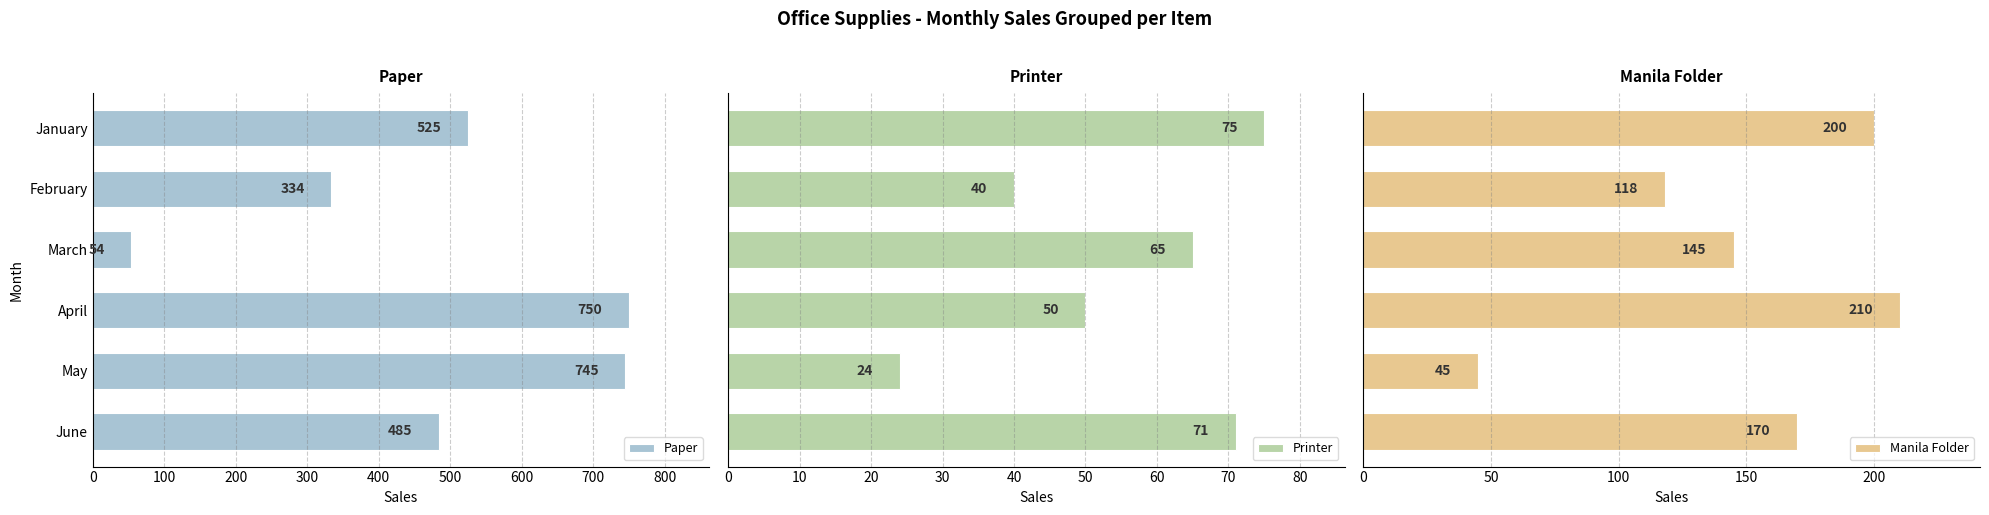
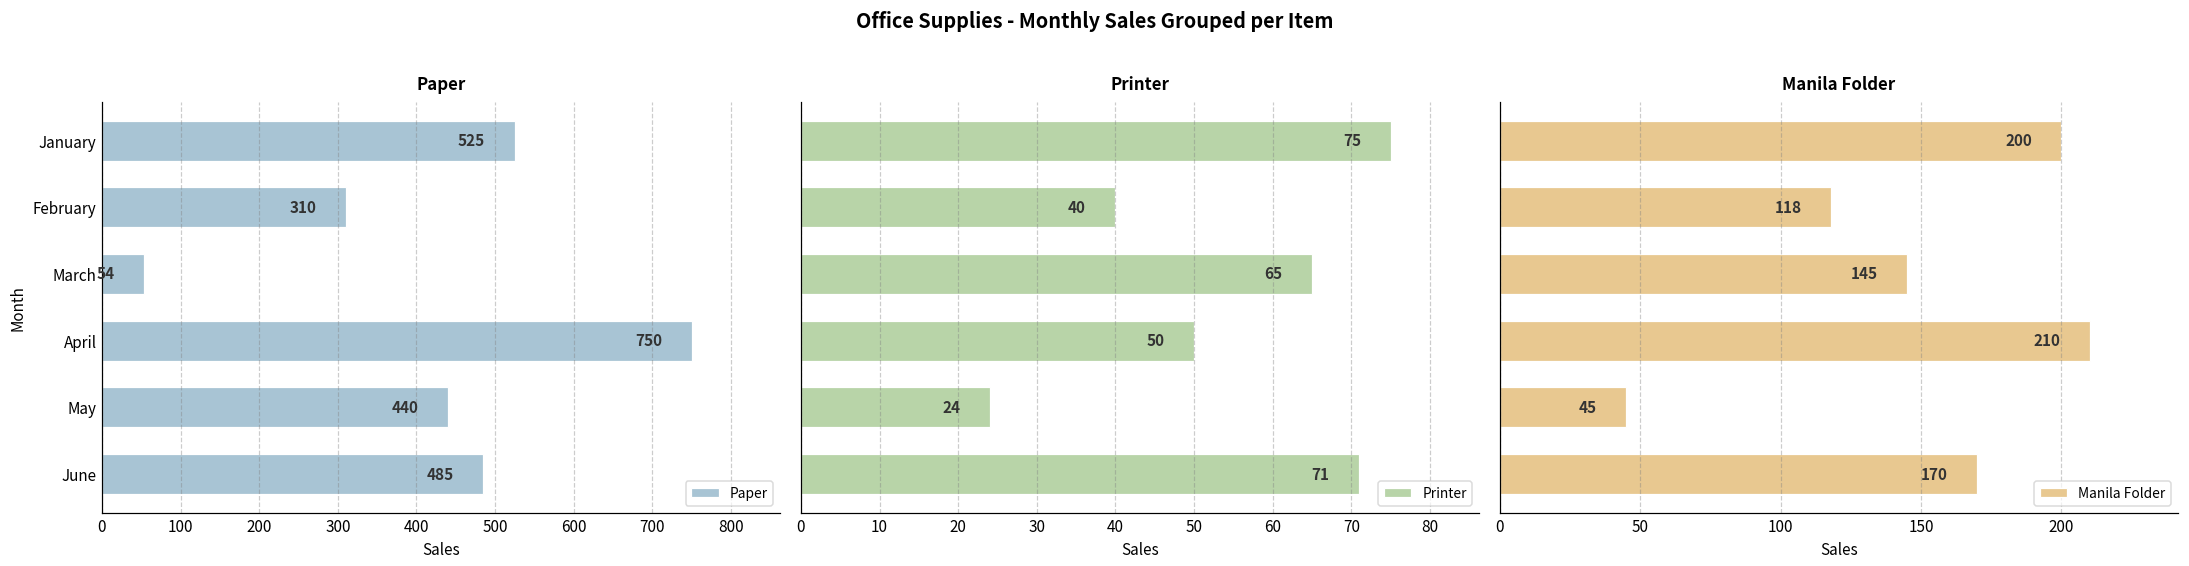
Paper, February: 334 -> 310
Paper, May: 745 -> 440
